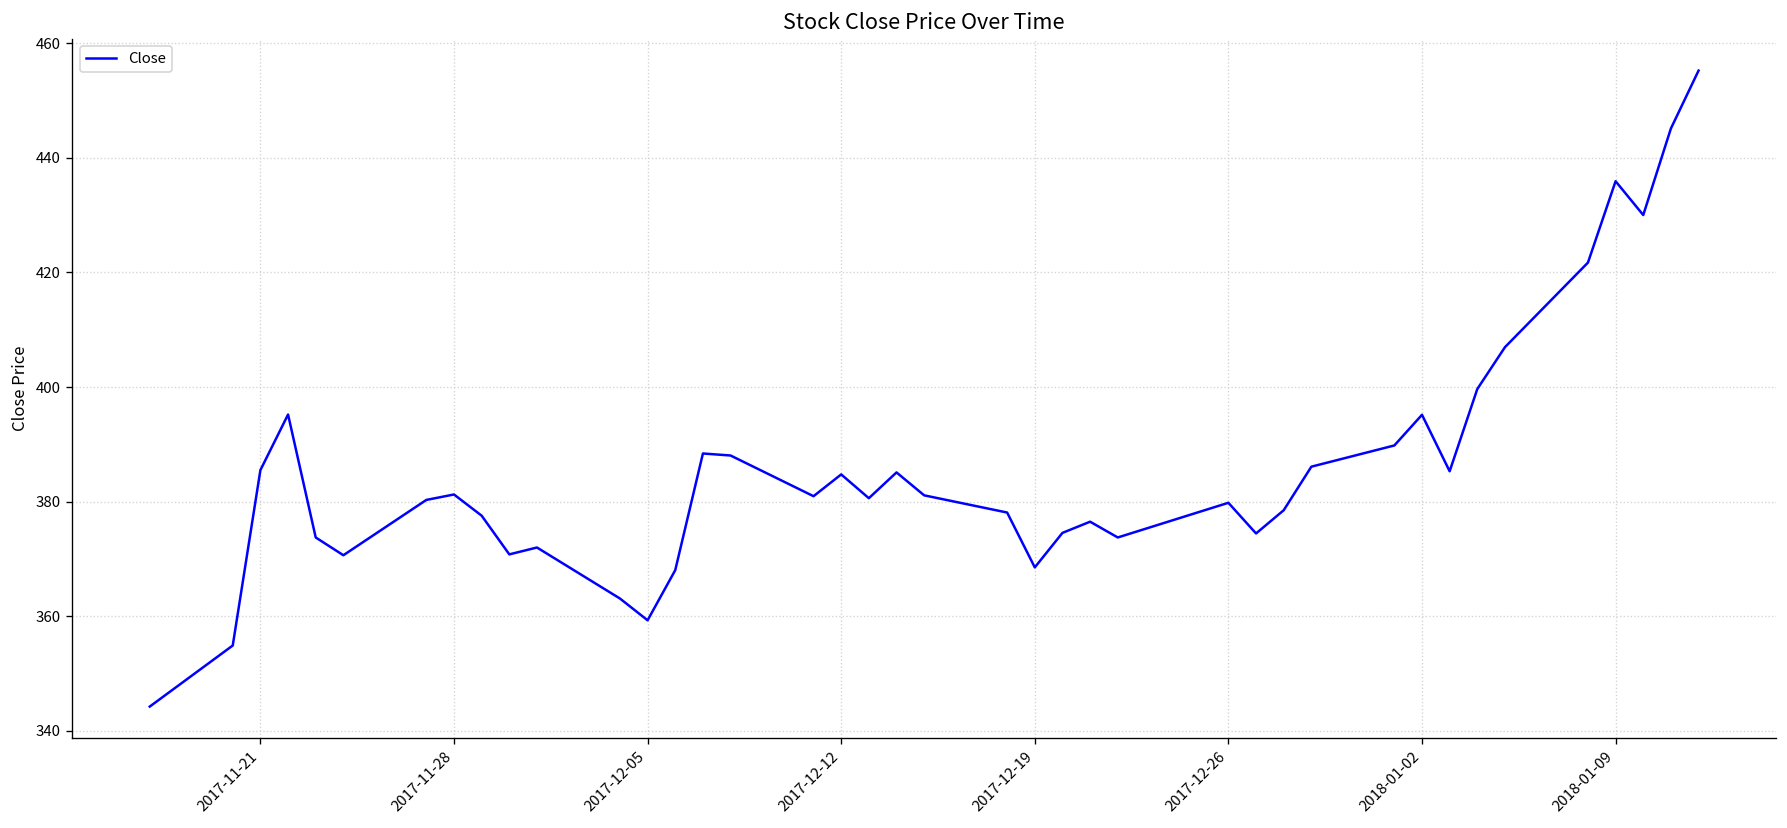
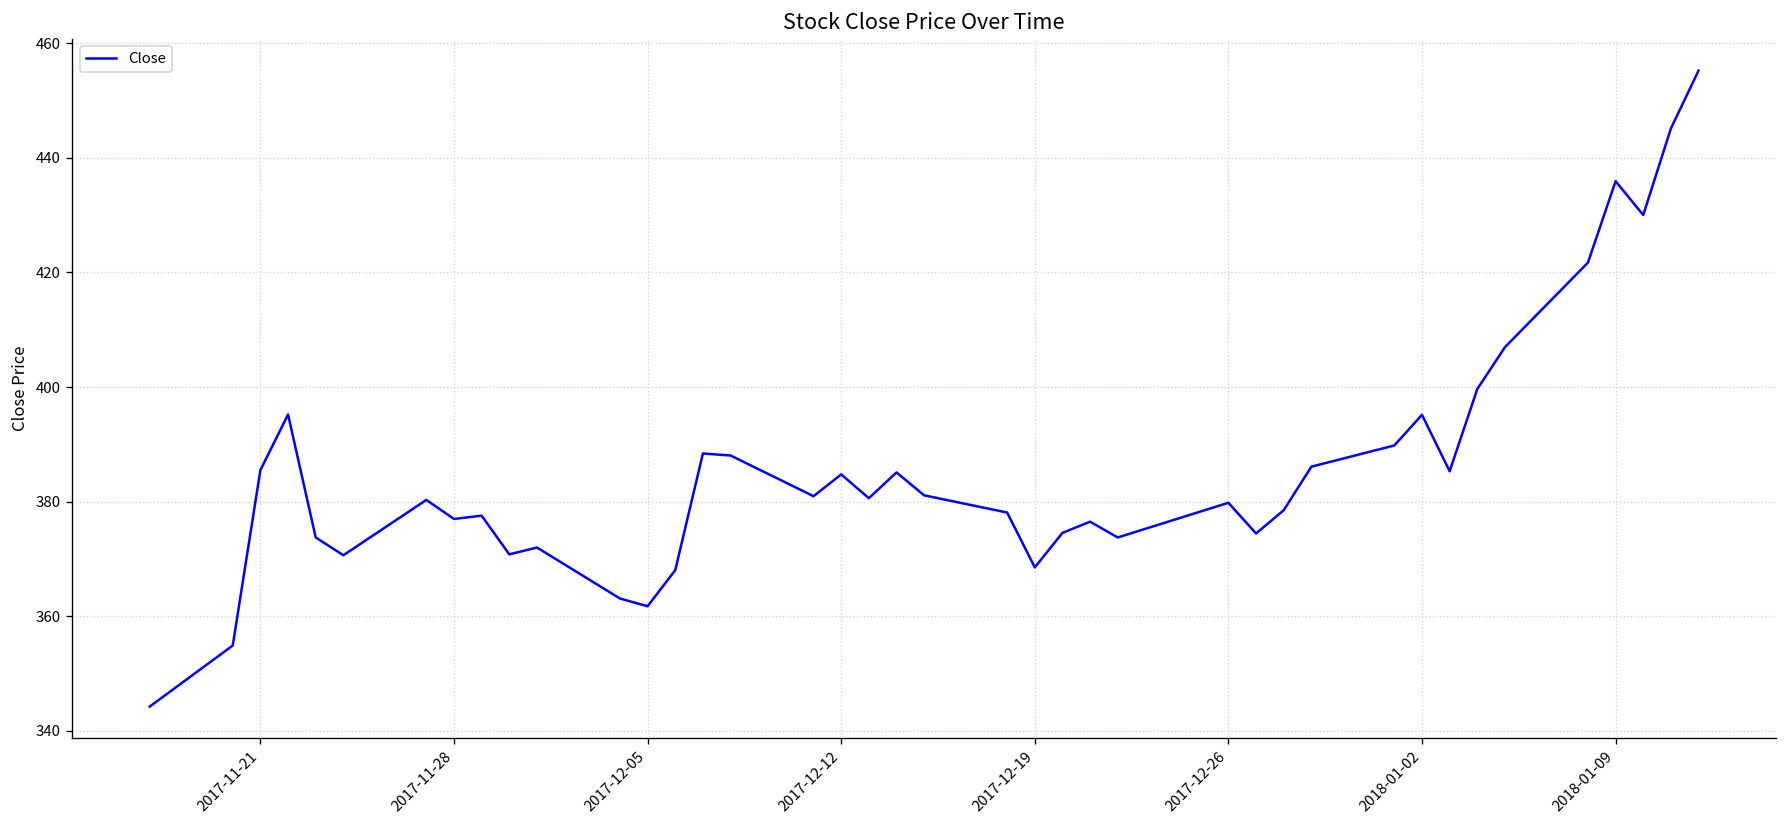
2017-11-28: 381 -> 377
2017-12-05: 359 -> 362
